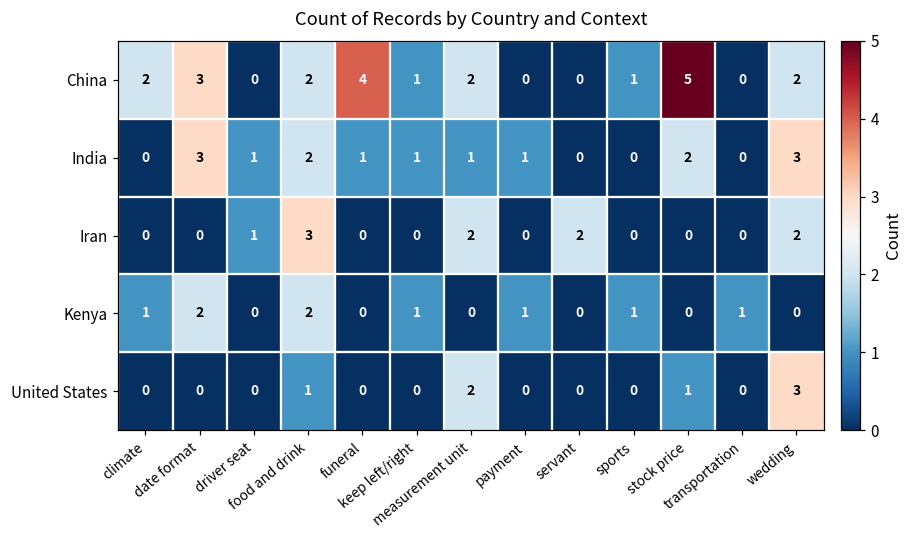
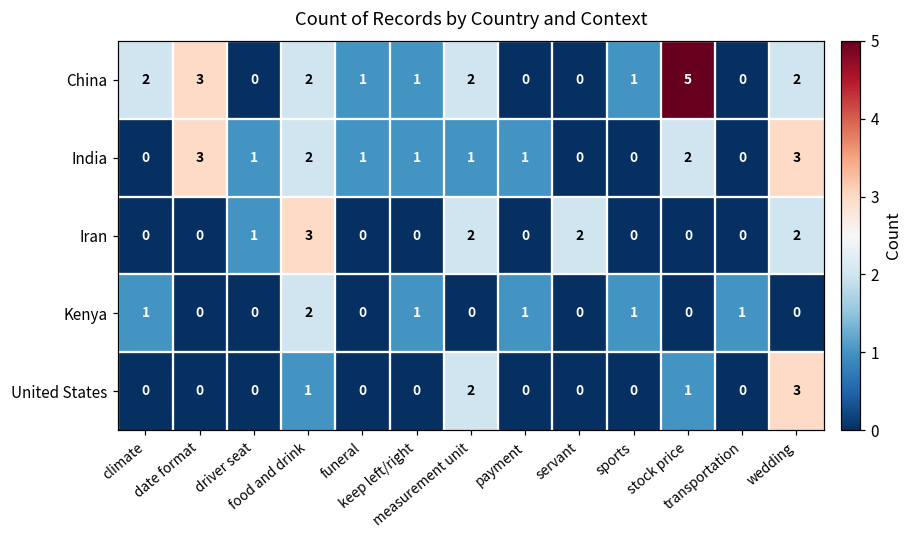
China, funeral: 4 -> 1
Kenya, date format: 2 -> 0
